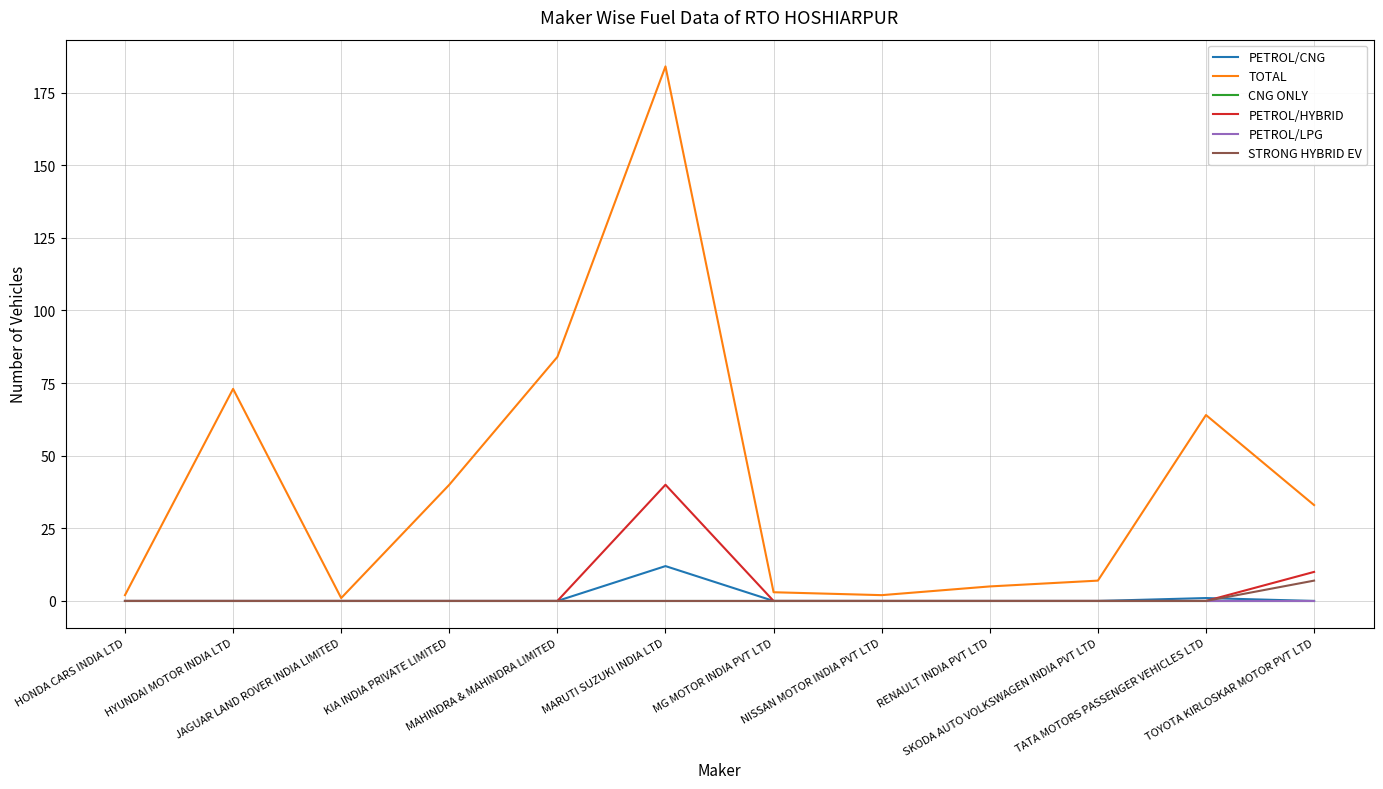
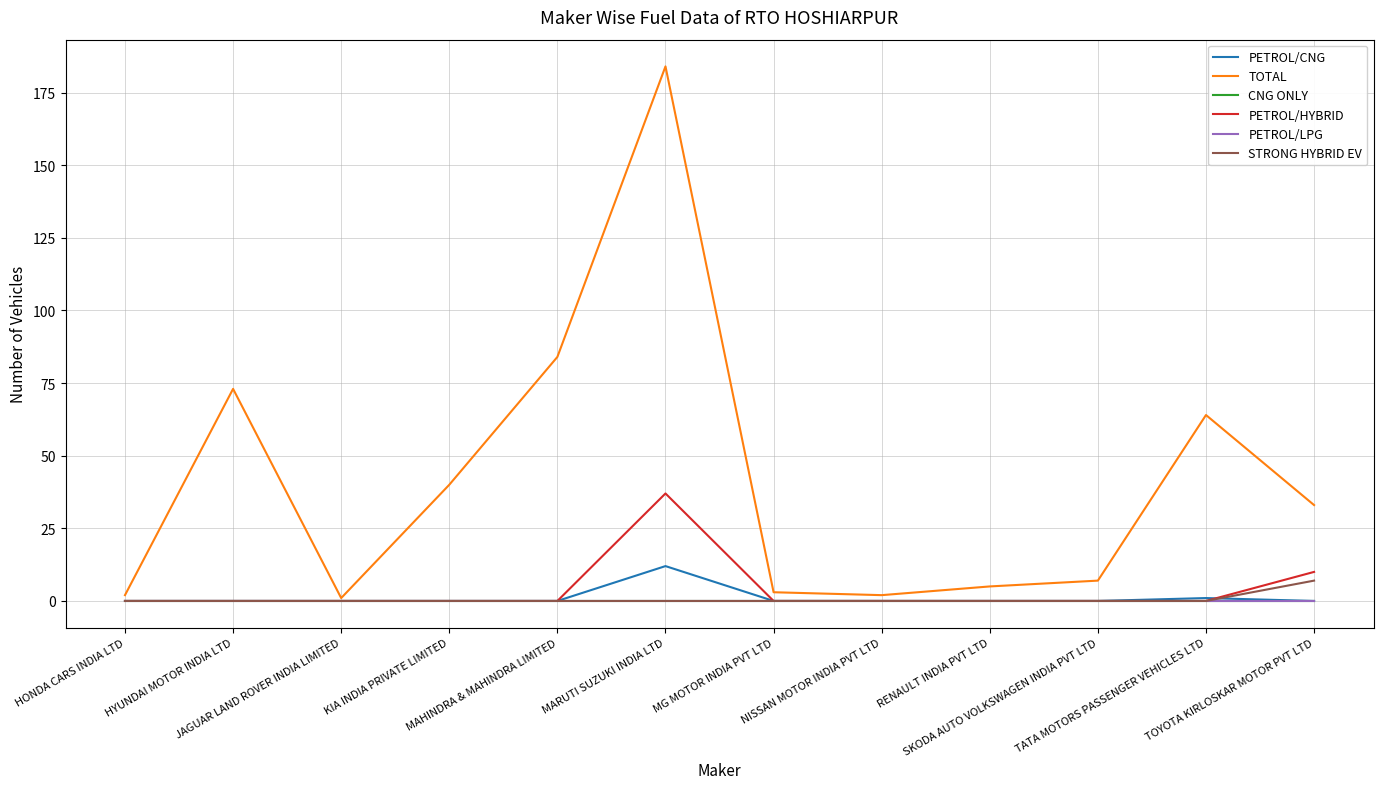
PETROL/HYBRID, MARUTI SUZUKI INDIA LTD: 40 -> 37
